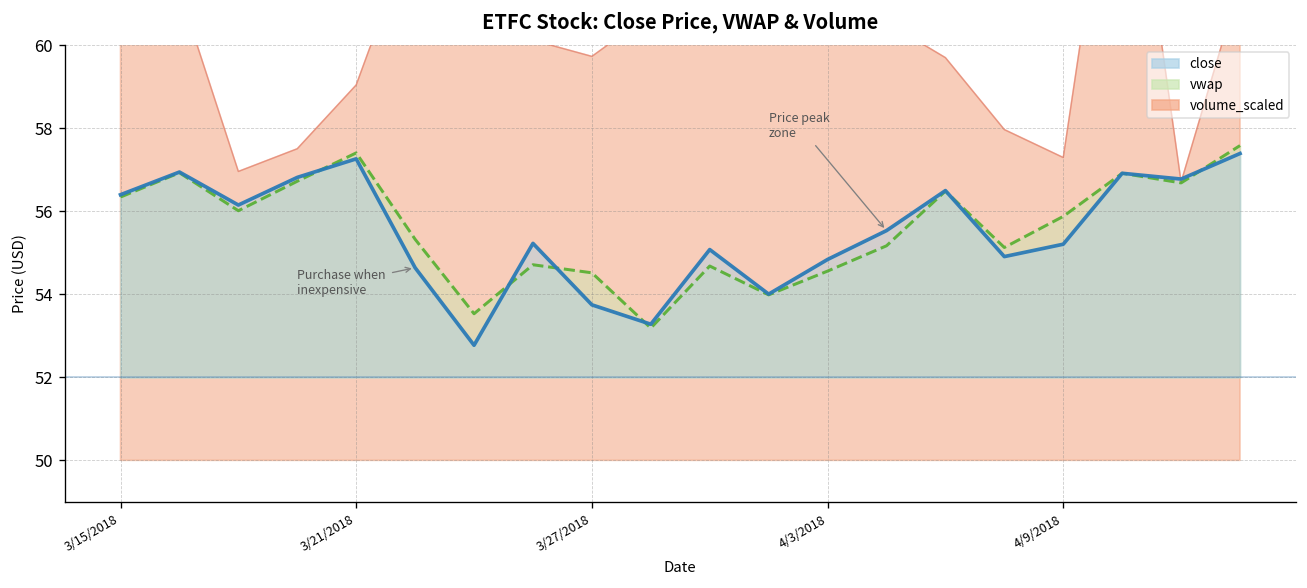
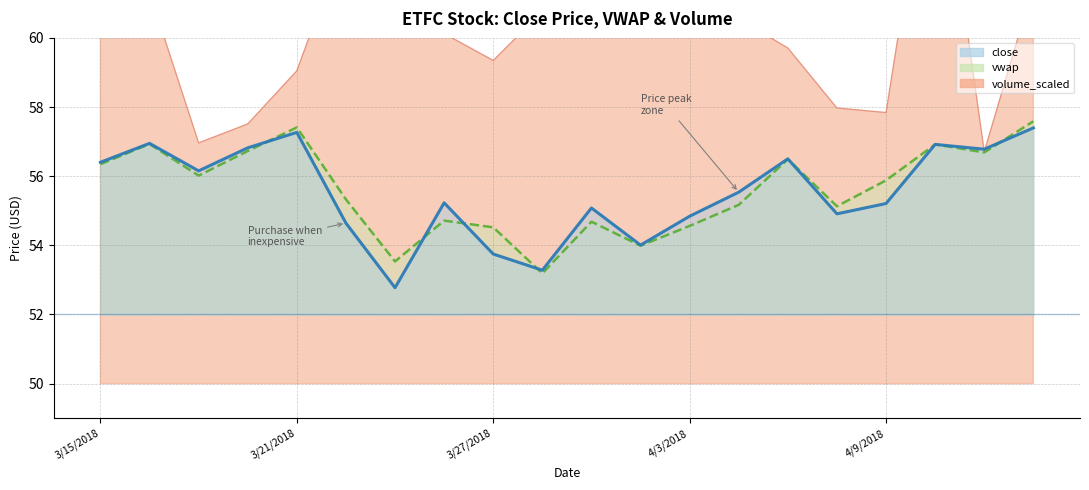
volume_scaled, 3/27/2018: 59.7 -> 59.3
volume_scaled, 4/9/2018: 57.3 -> 57.8
